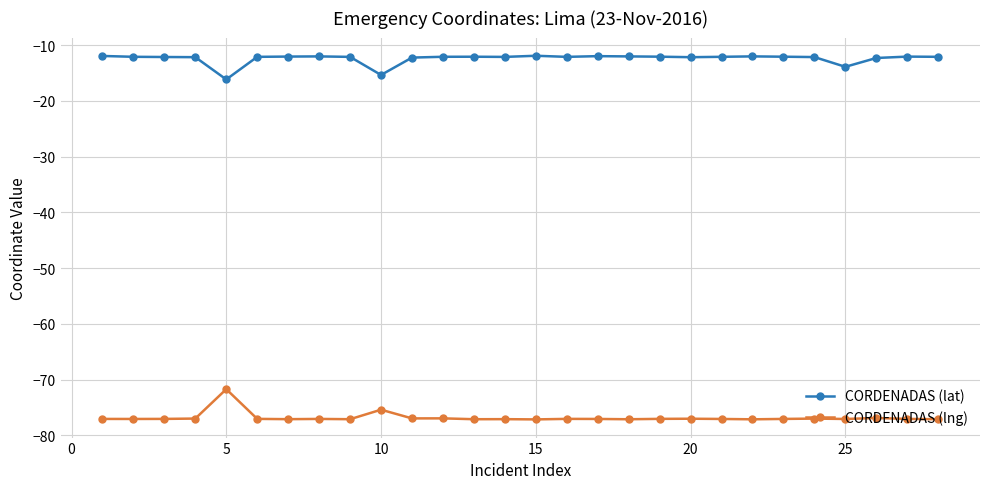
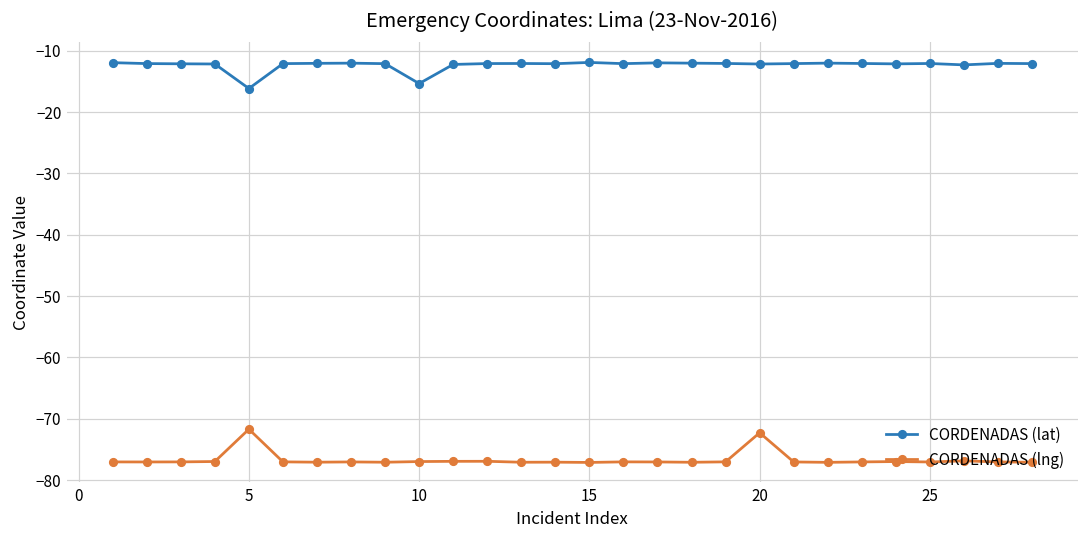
CORDENADAS (lng), 10: -75 -> -77
CORDENADAS (lng), 20: -77 -> -72
CORDENADAS (lat), 25: -14 -> -12
